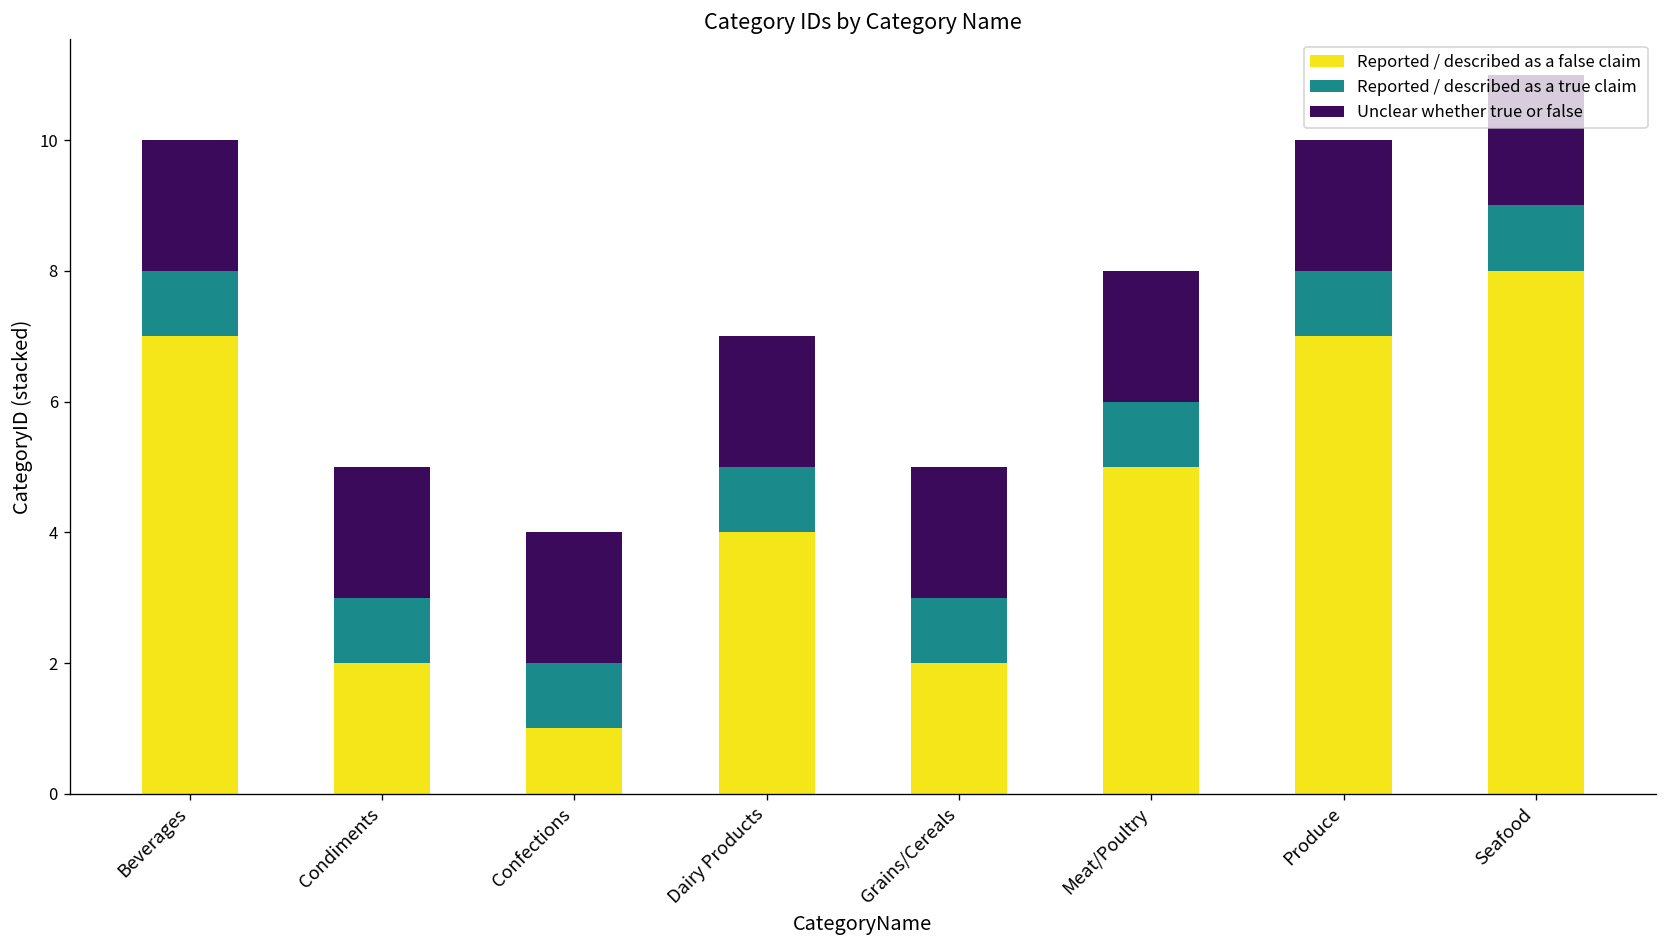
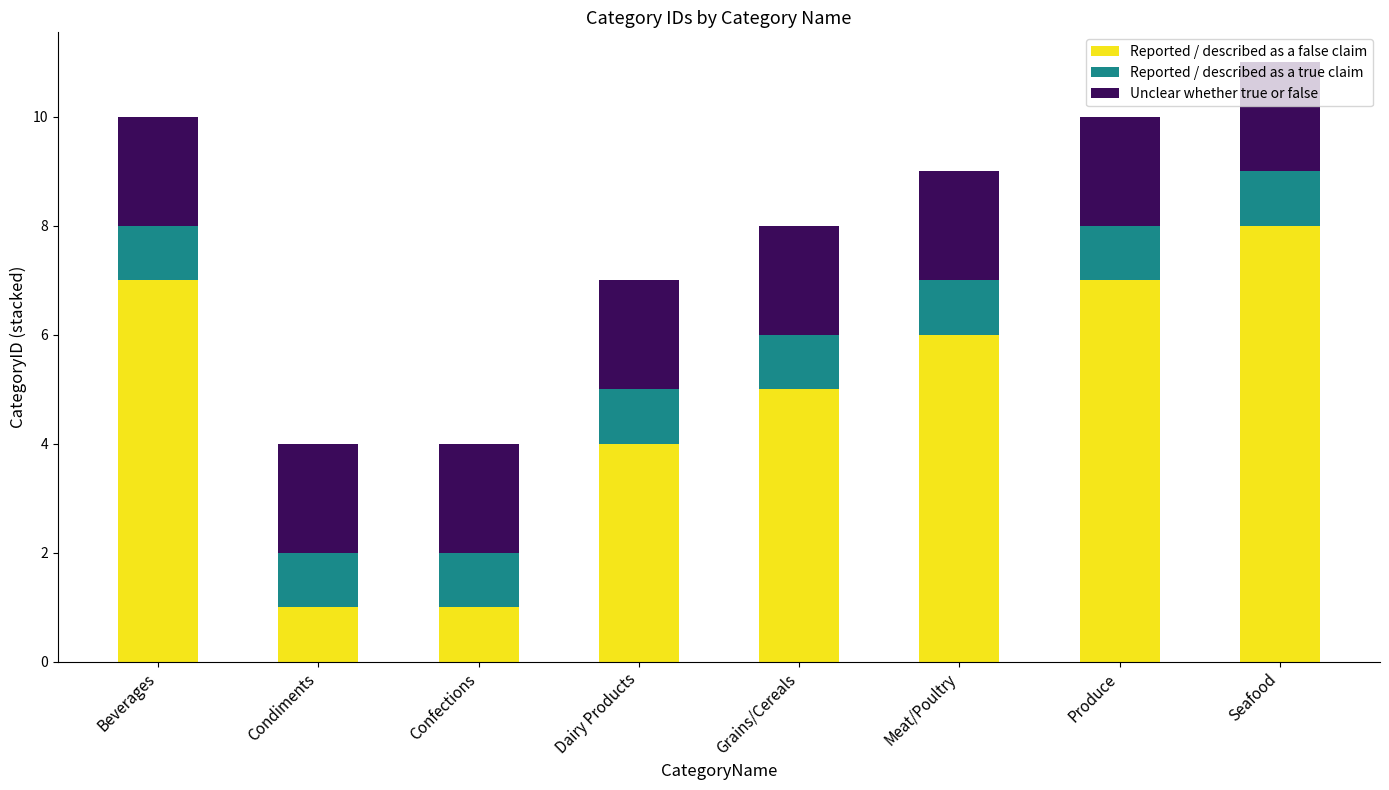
Reported / described as a false claim, Condiments: 2 -> 1
Reported / described as a false claim, Grains/Cereals: 2 -> 5
Reported / described as a false claim, Meat/Poultry: 5 -> 6
